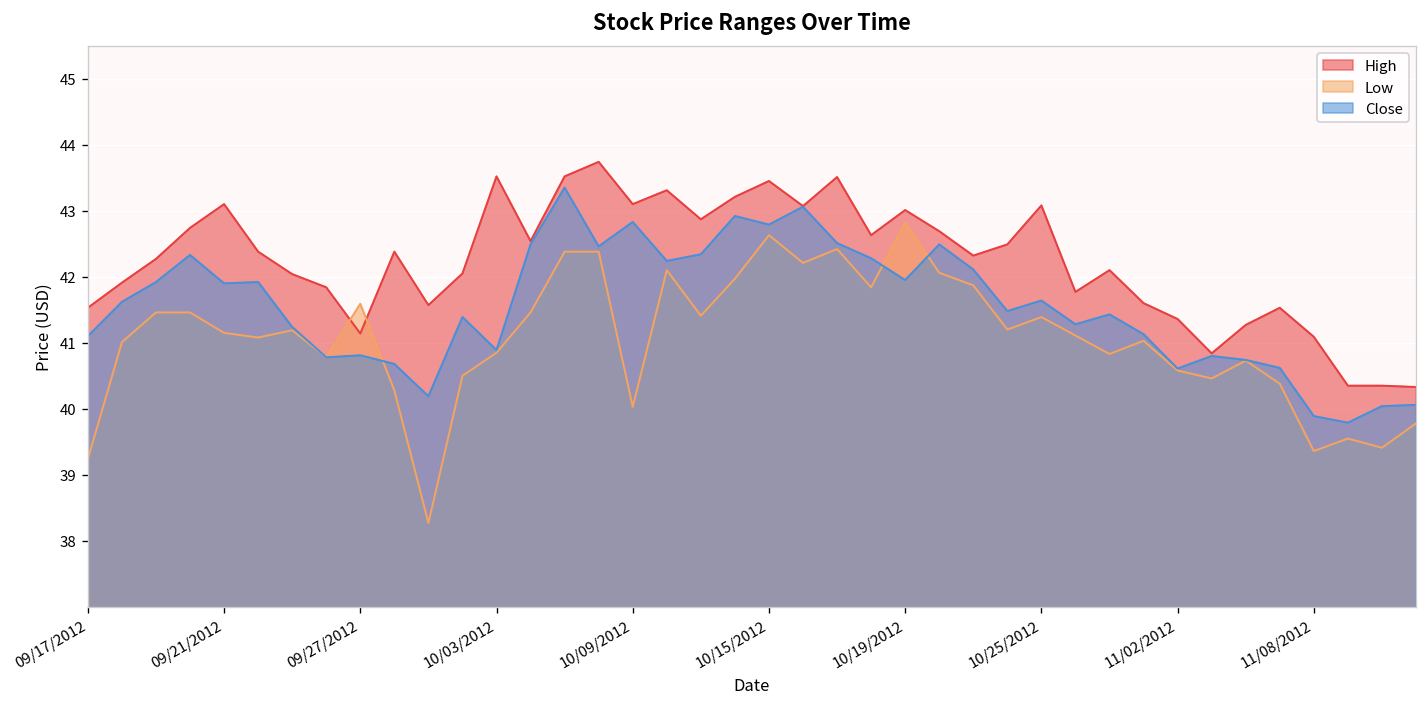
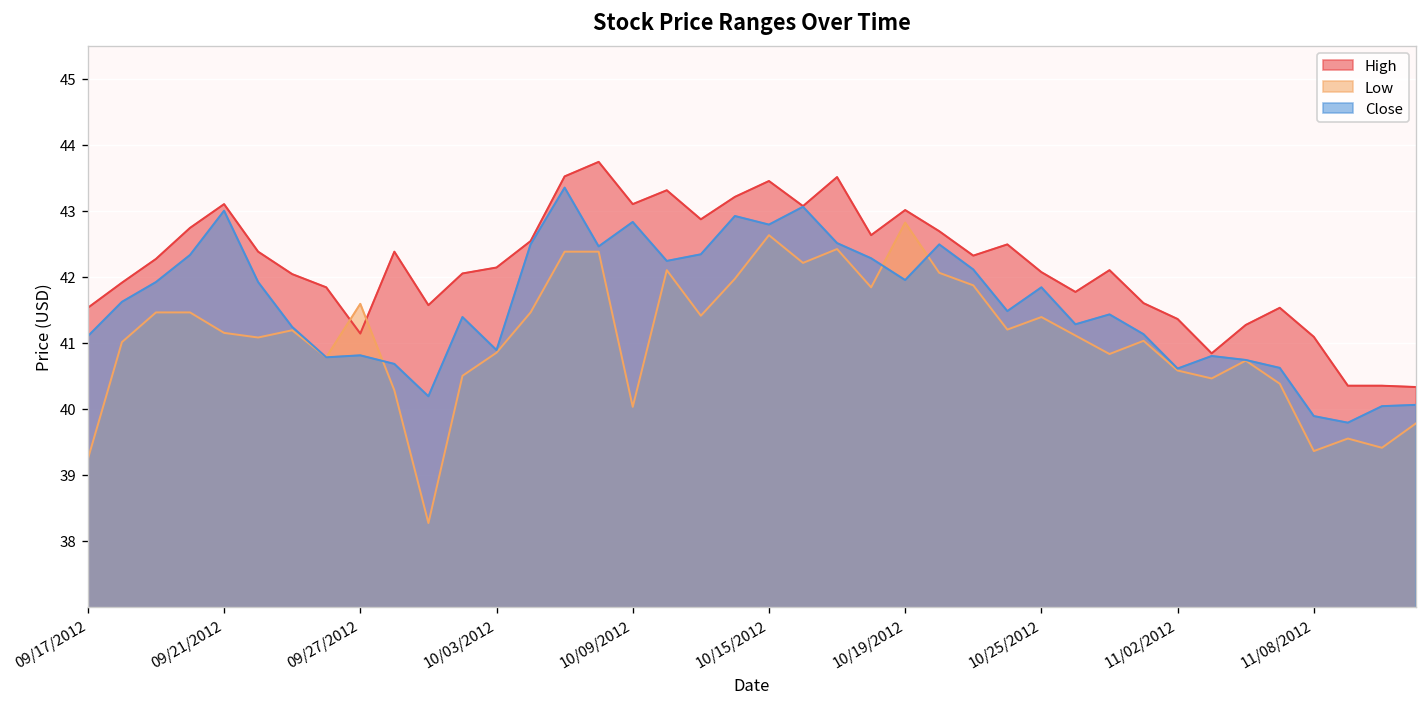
Close, 09/21/2012: 41.9 -> 43.0
High, 10/03/2012: 43.5 -> 42.1
High, 10/25/2012: 43.1 -> 42.1
Close, 10/25/2012: 41.6 -> 41.8
